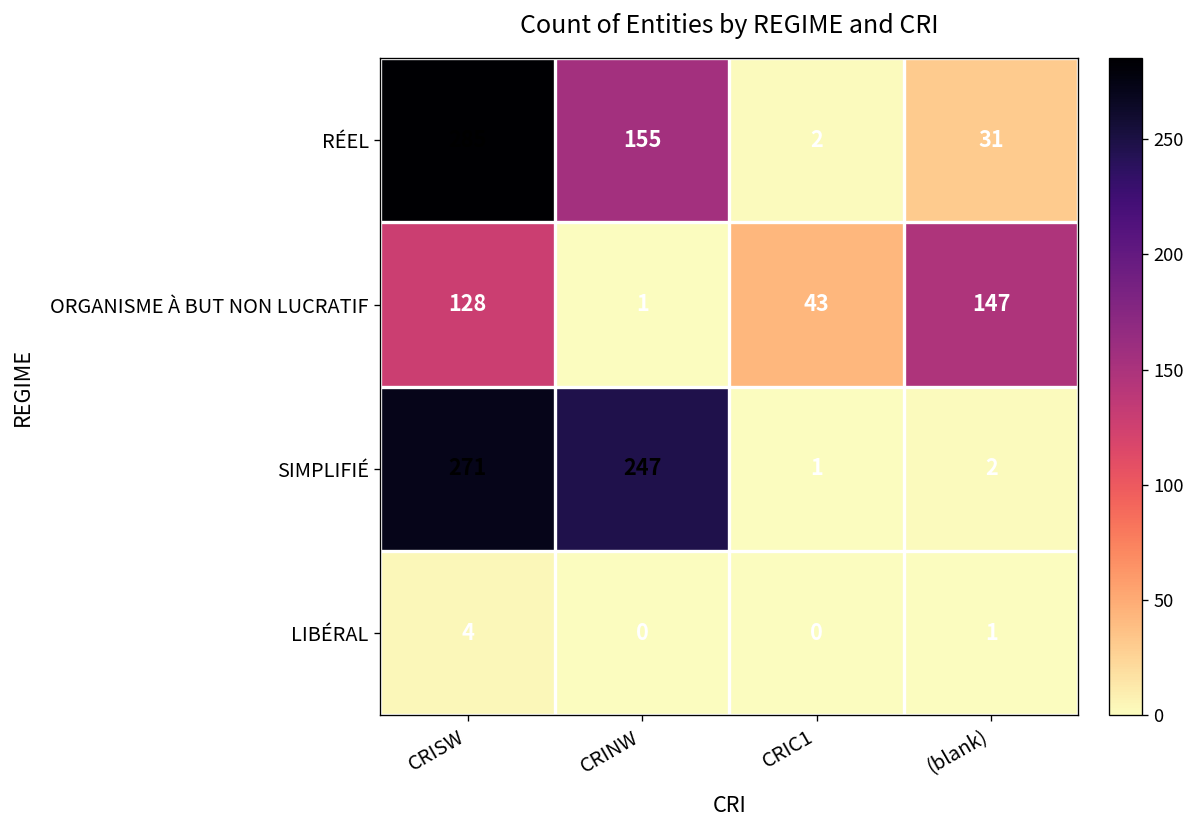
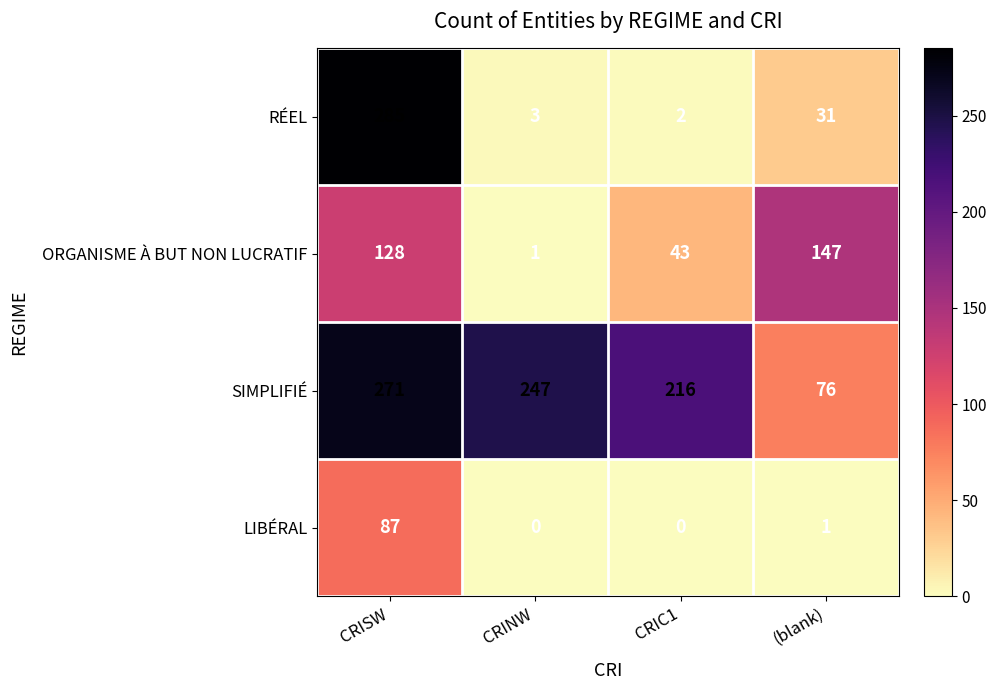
RÉEL, CRINW: 155 -> 3
SIMPLIFIÉ, CRIC1: 1 -> 216
SIMPLIFIÉ, (blank): 2 -> 76
LIBÉRAL, CRISW: 4 -> 87
